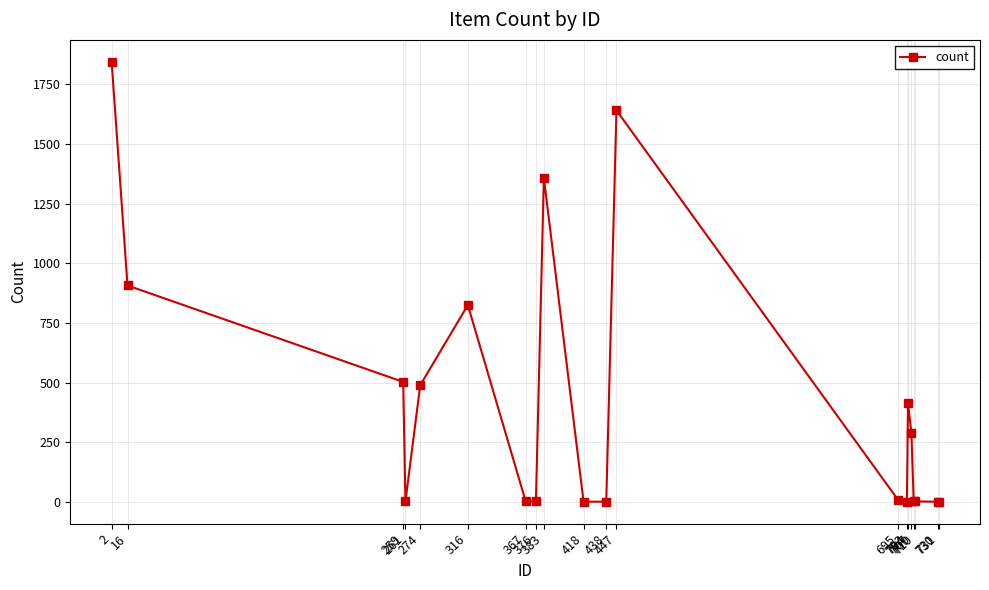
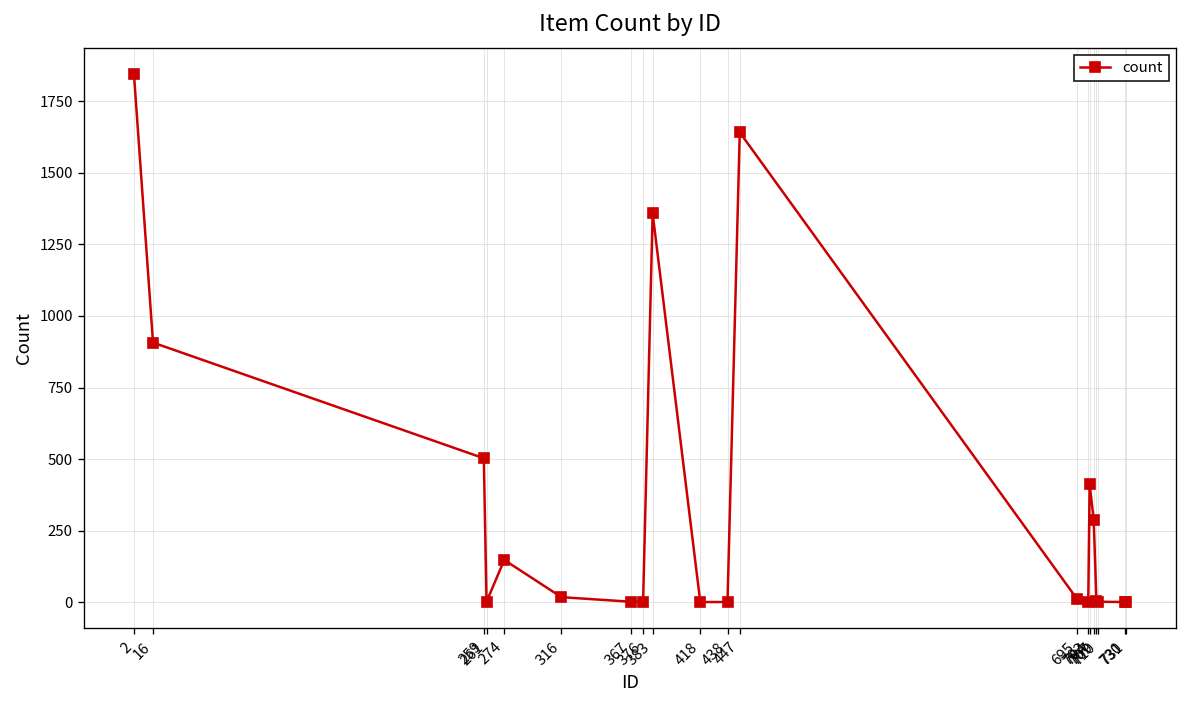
274: 490 -> 150
316: 830 -> 20
